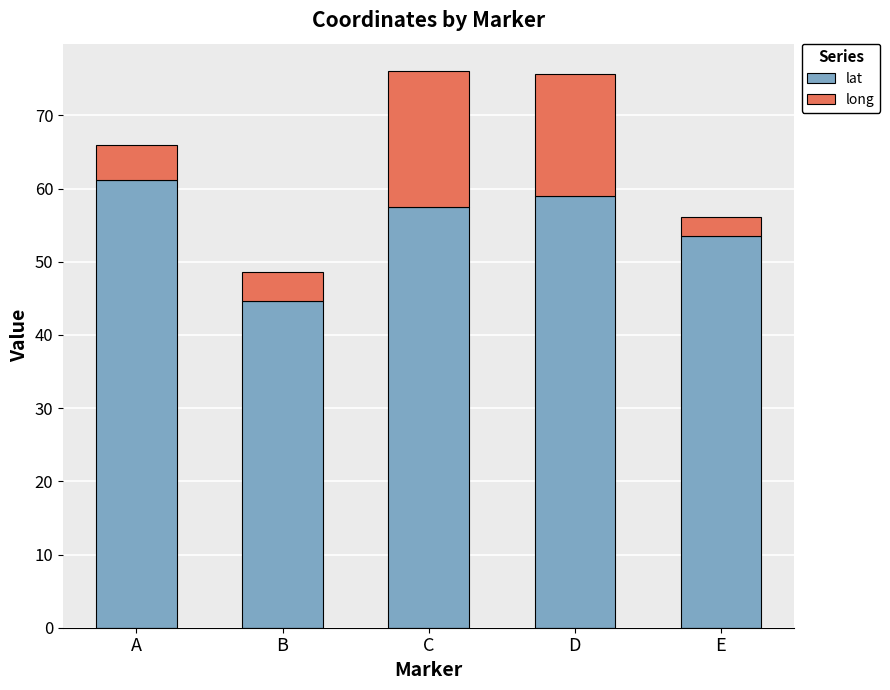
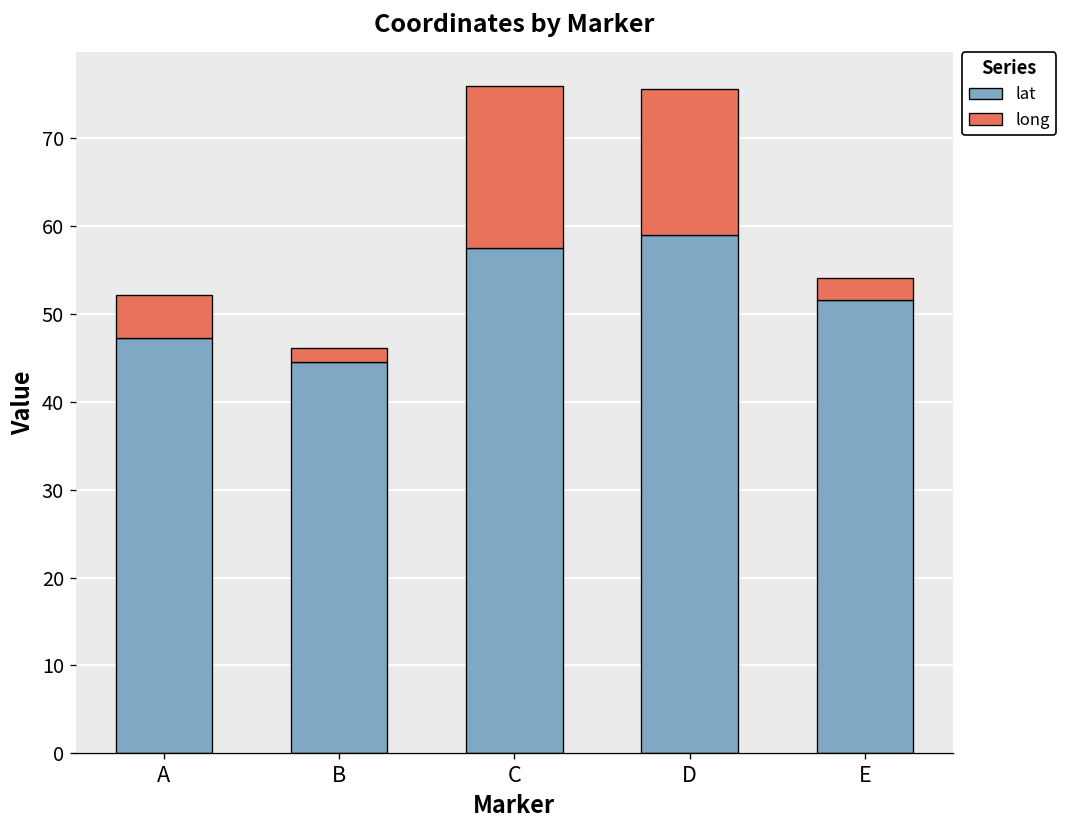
lat, A: 61 -> 47
long, B: 4 -> 2
lat, E: 54 -> 52
